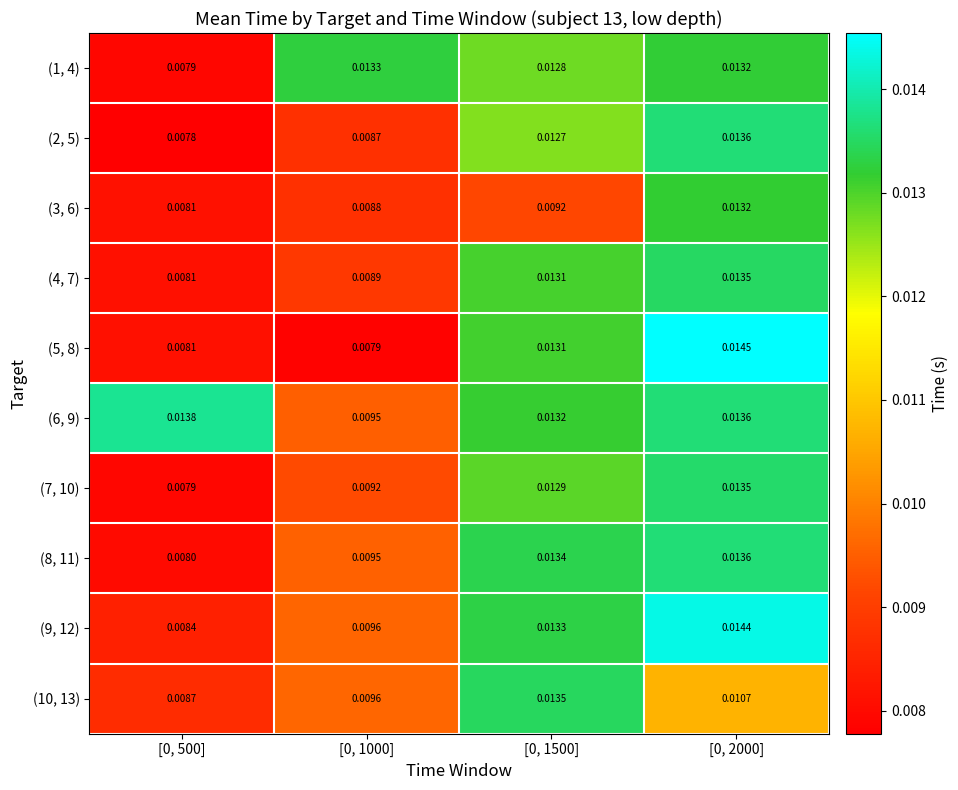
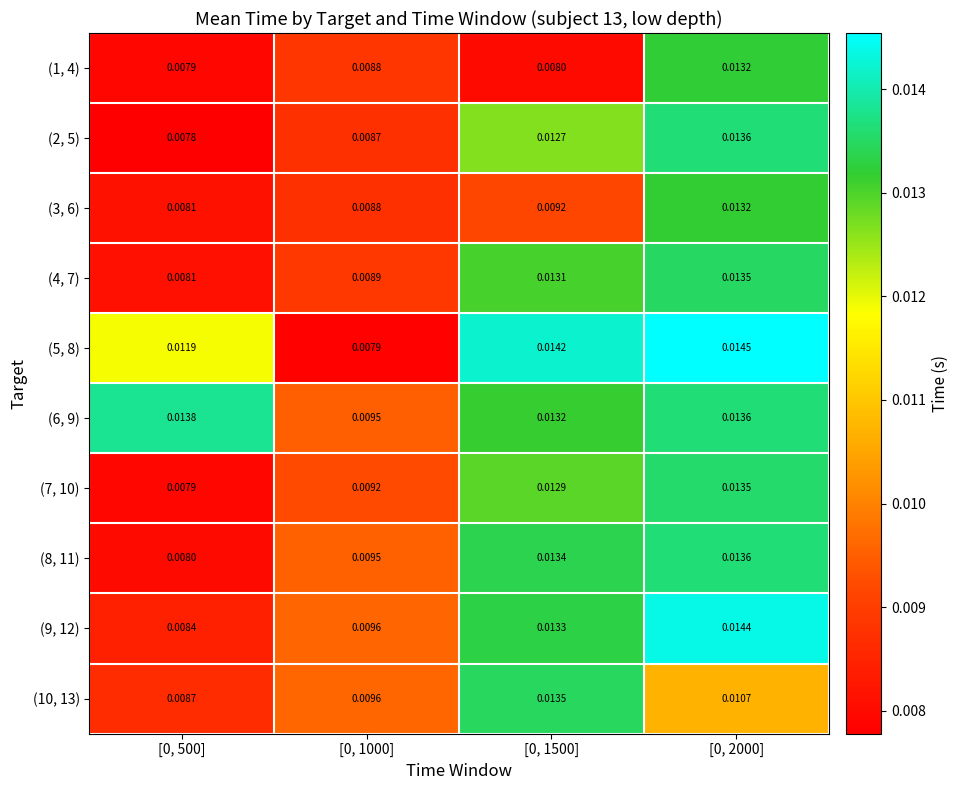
(1, 4), [0, 1000]: 0.0133 -> 0.0088
(1, 4), [0, 1500]: 0.0128 -> 0.0080
(5, 8), [0, 500]: 0.0081 -> 0.0119
(5, 8), [0, 1500]: 0.0131 -> 0.0142
